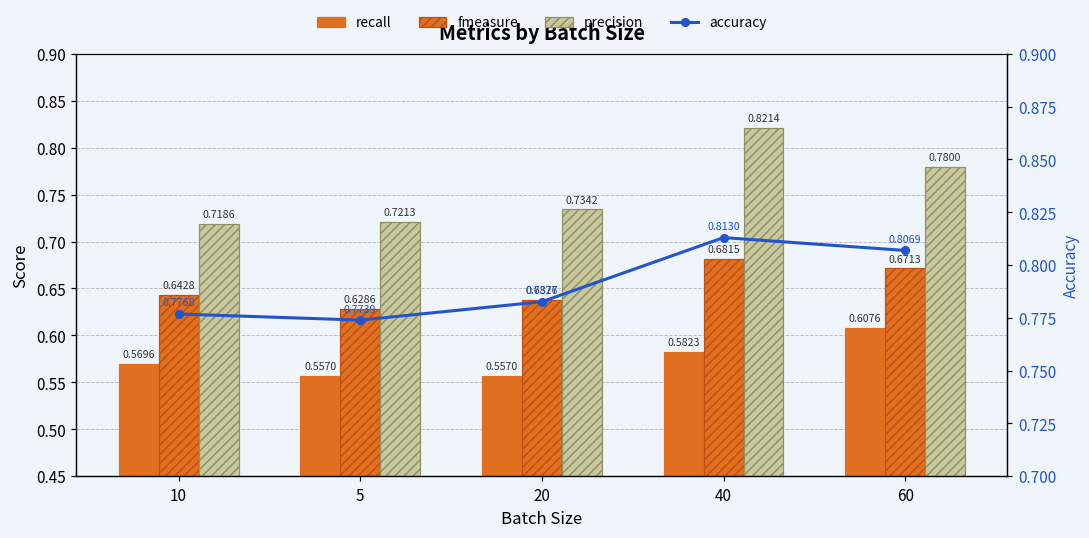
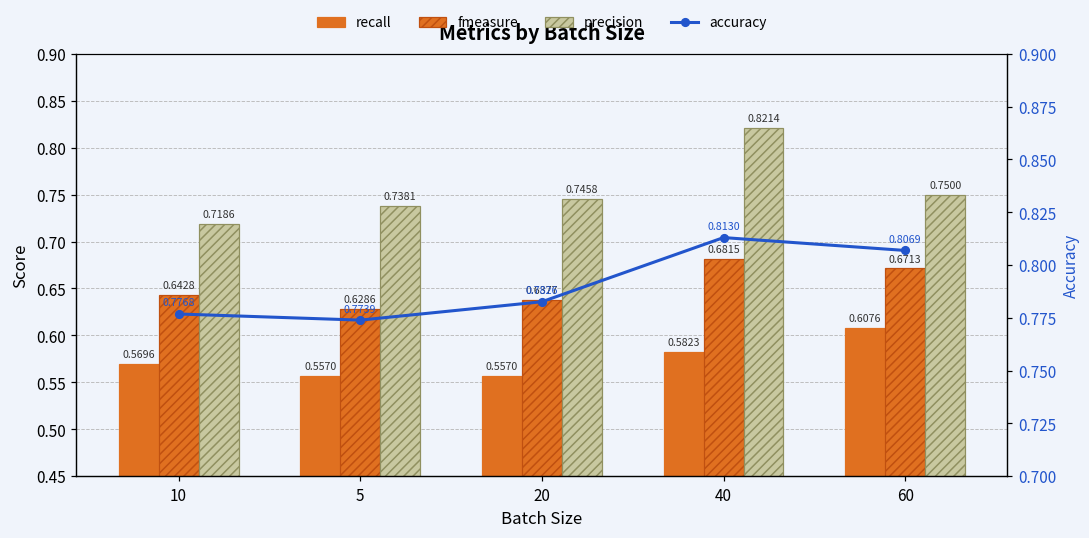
precision, 5: 0.7213 -> 0.7381
precision, 20: 0.7342 -> 0.7458
precision, 60: 0.7800 -> 0.7500
